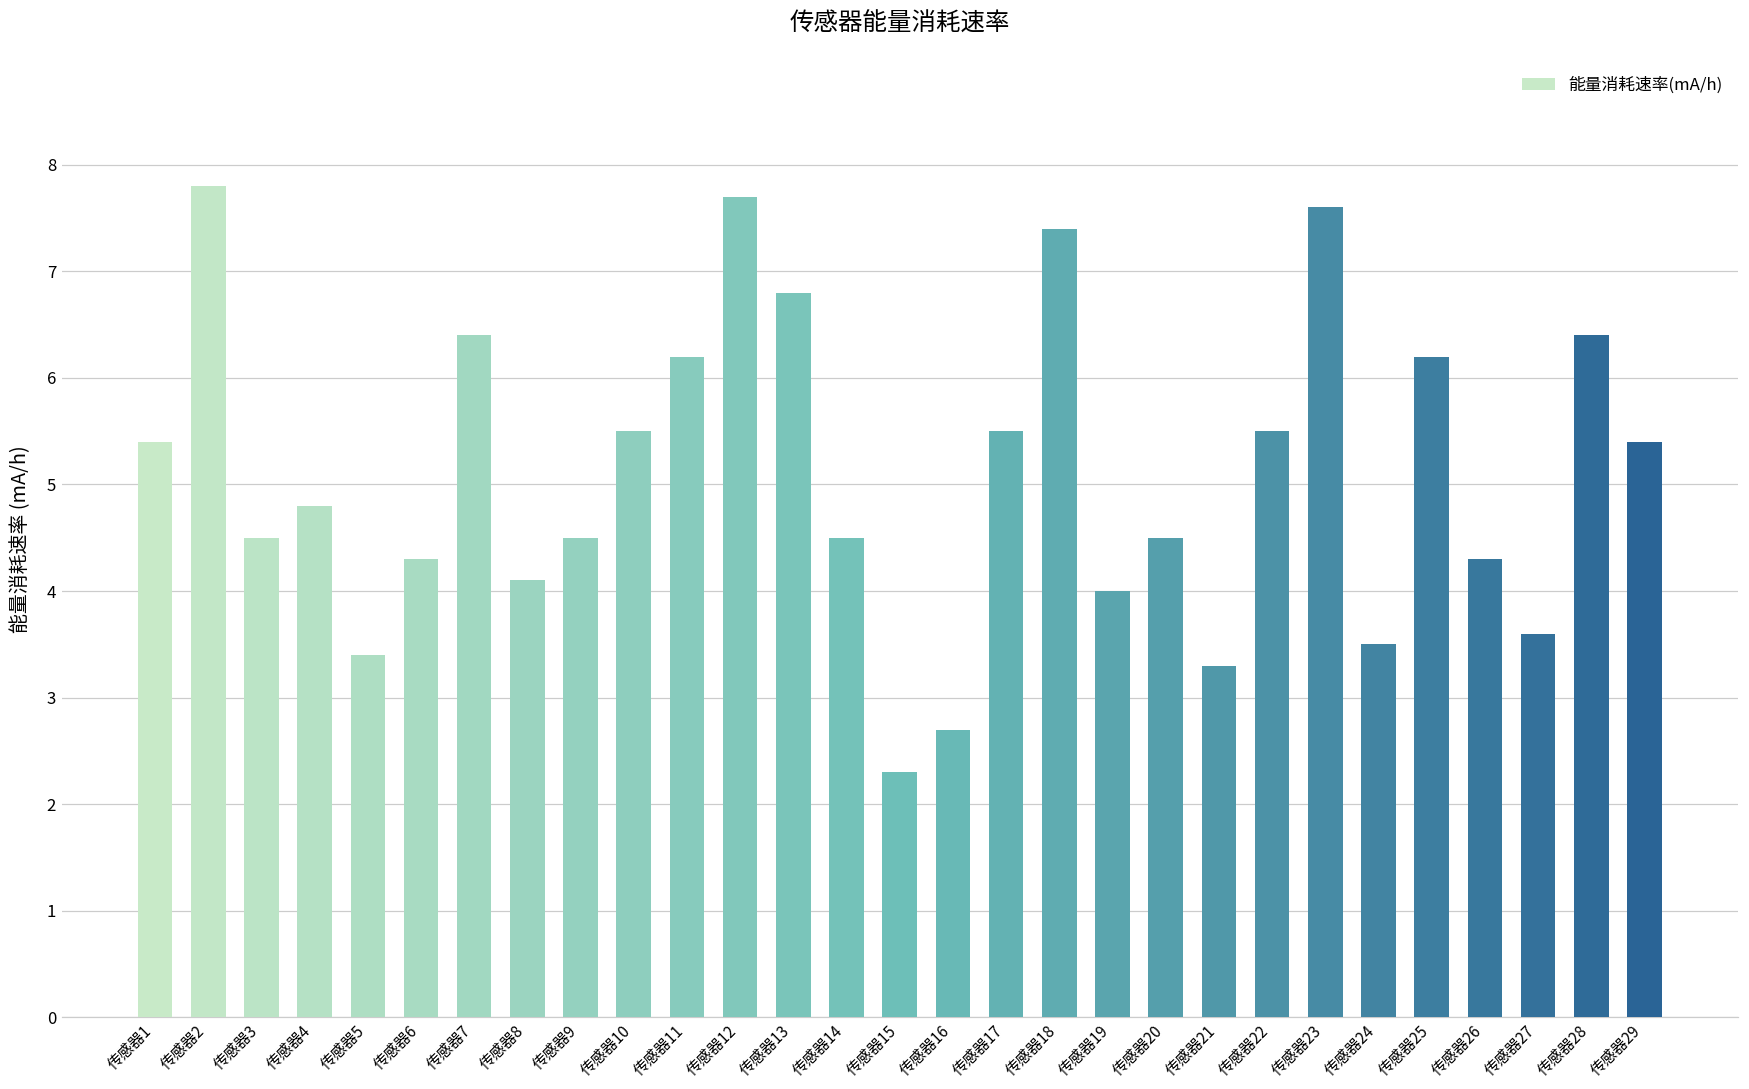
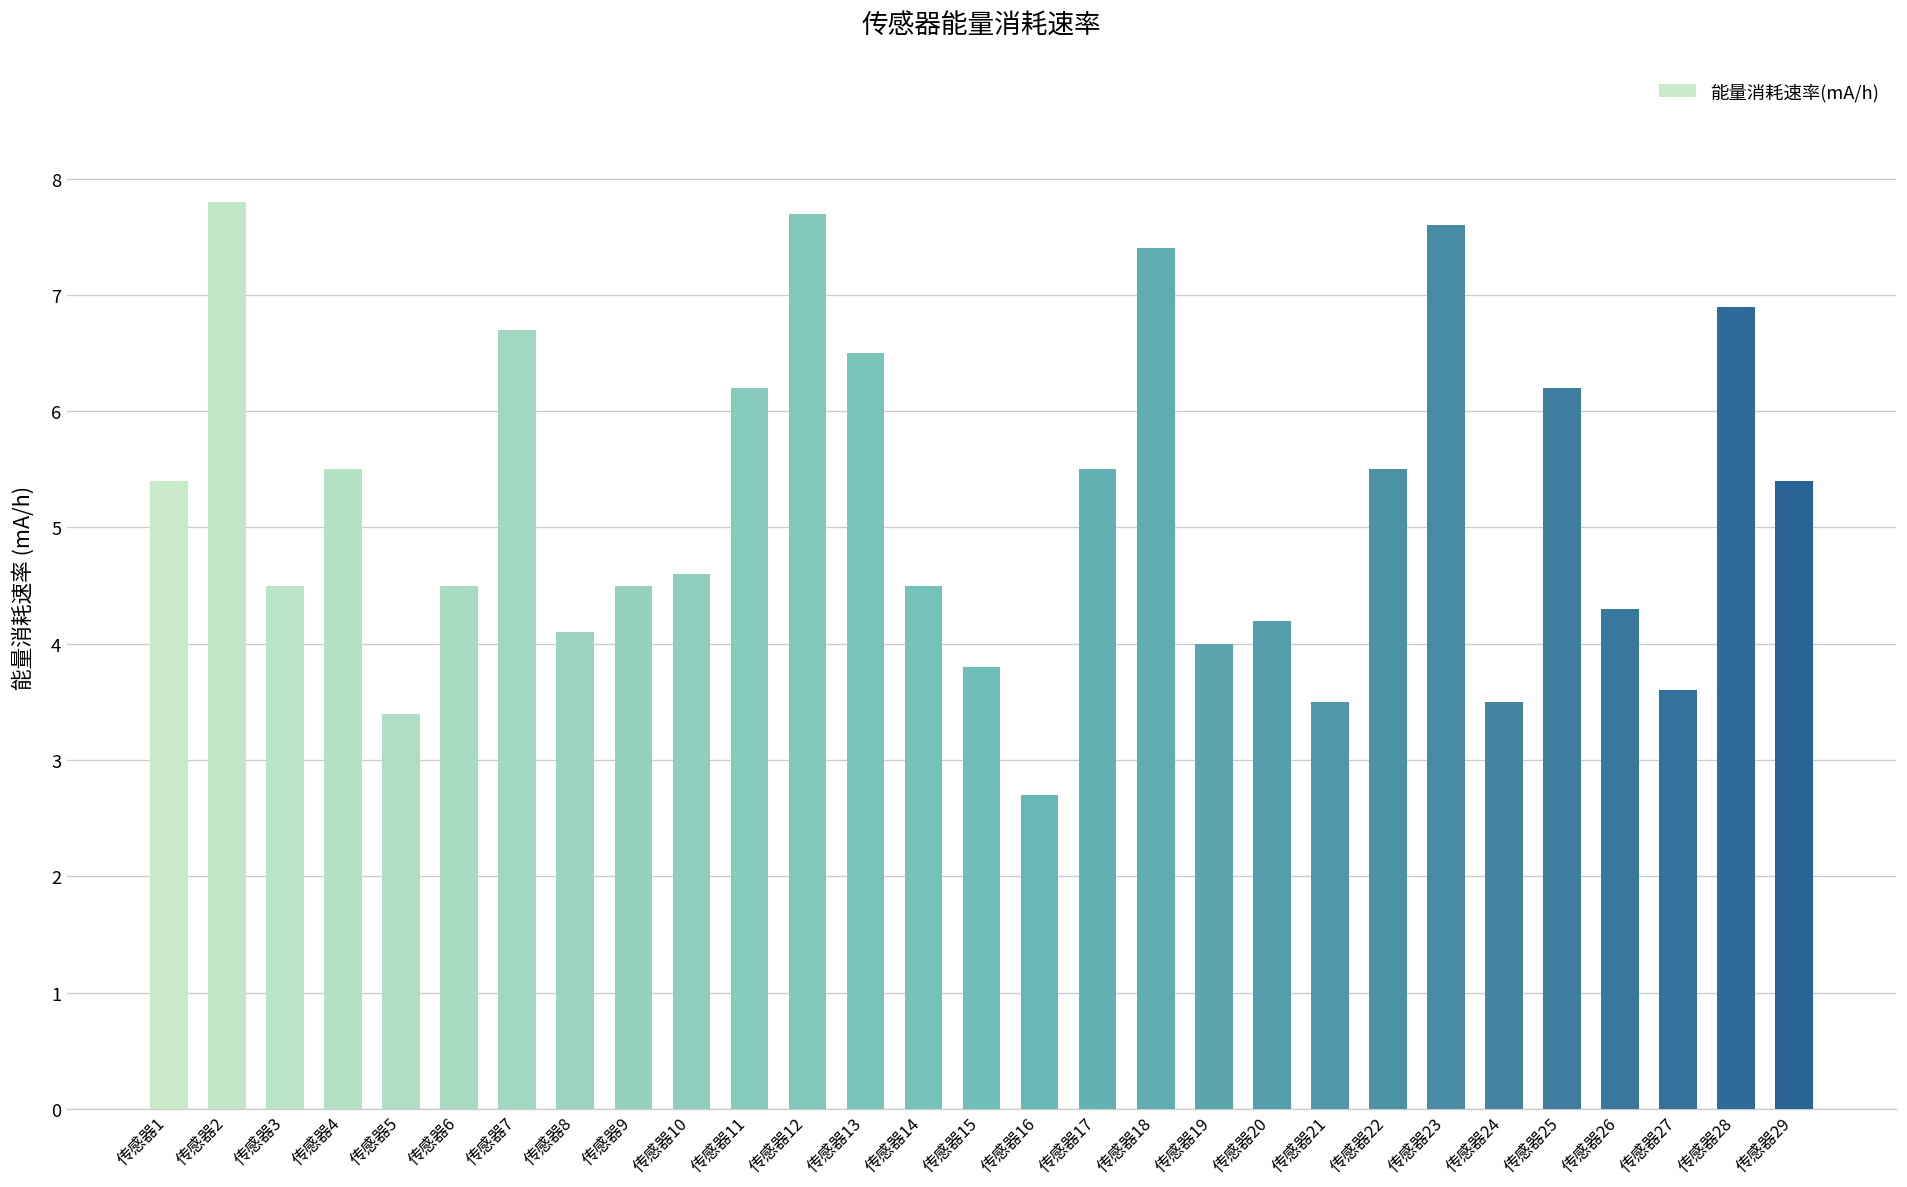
传感器4: 4.8 -> 5.5
传感器6: 4.3 -> 4.5
传感器7: 6.4 -> 6.7
传感器10: 5.5 -> 4.6
传感器13: 6.8 -> 6.5
传感器15: 2.3 -> 3.8
传感器20: 4.5 -> 4.2
传感器21: 3.3 -> 3.5
传感器28: 6.4 -> 6.9
